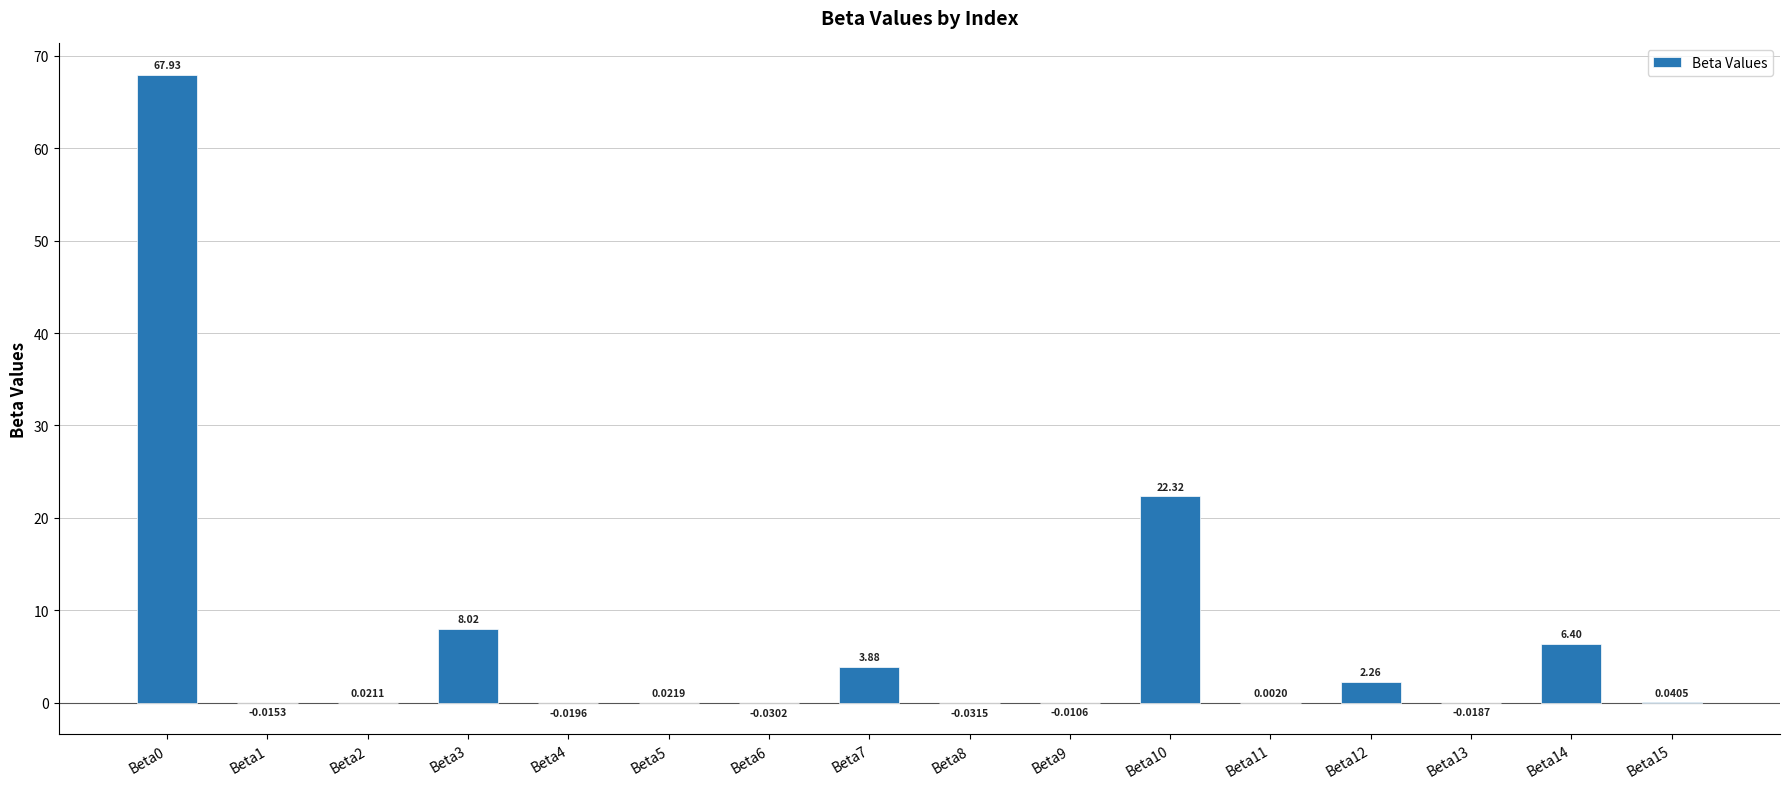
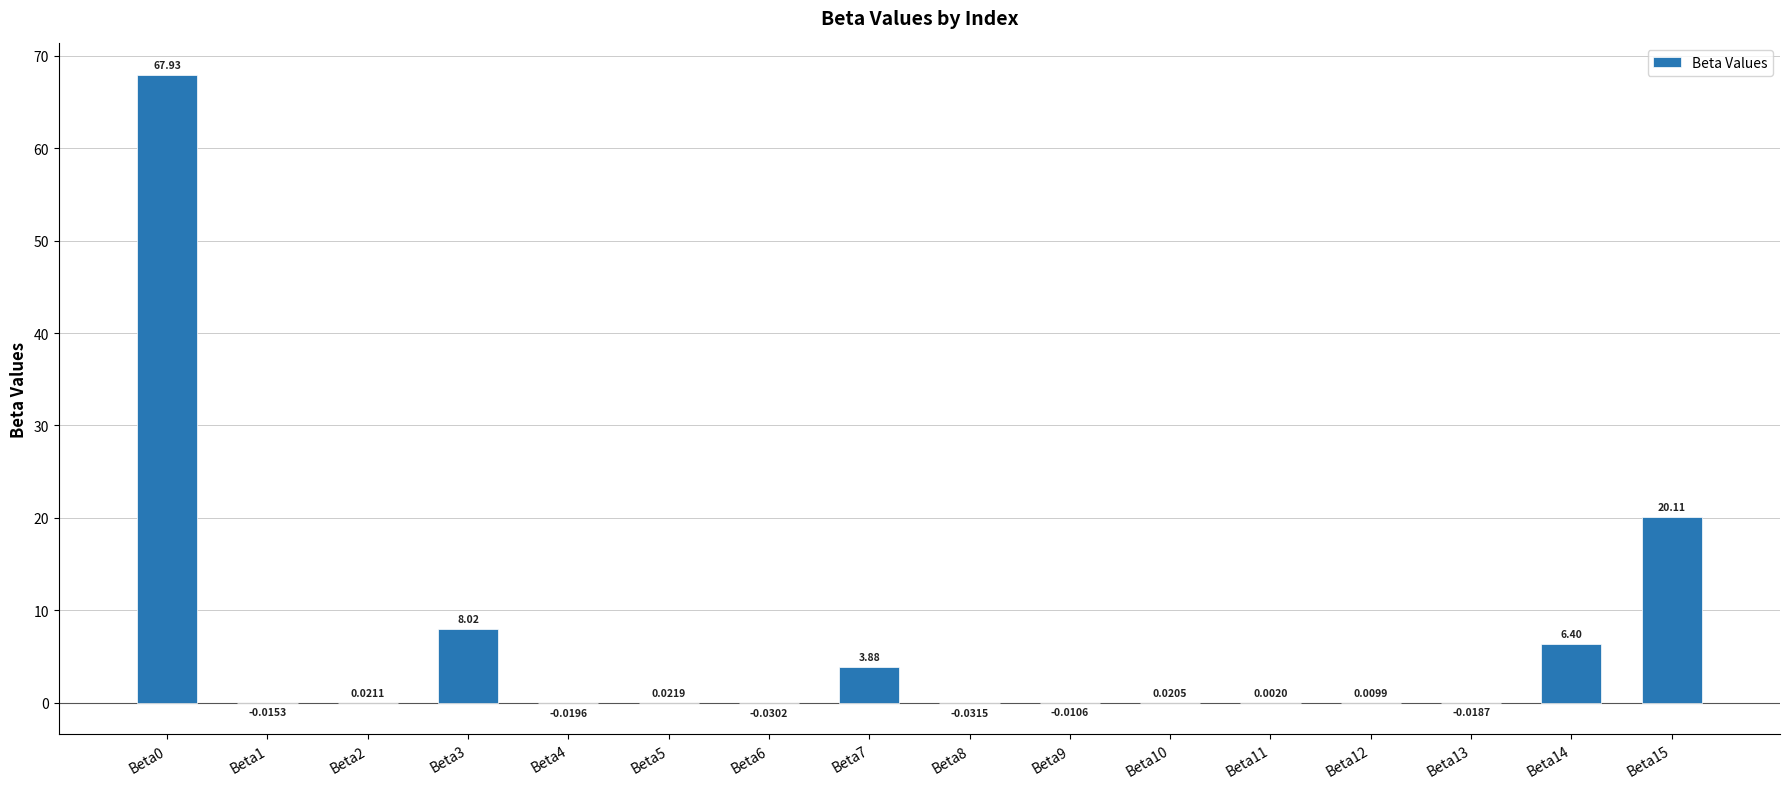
Beta10: 22.32 -> 0.0205
Beta12: 2.26 -> 0.0099
Beta15: 0.0405 -> 20.11
